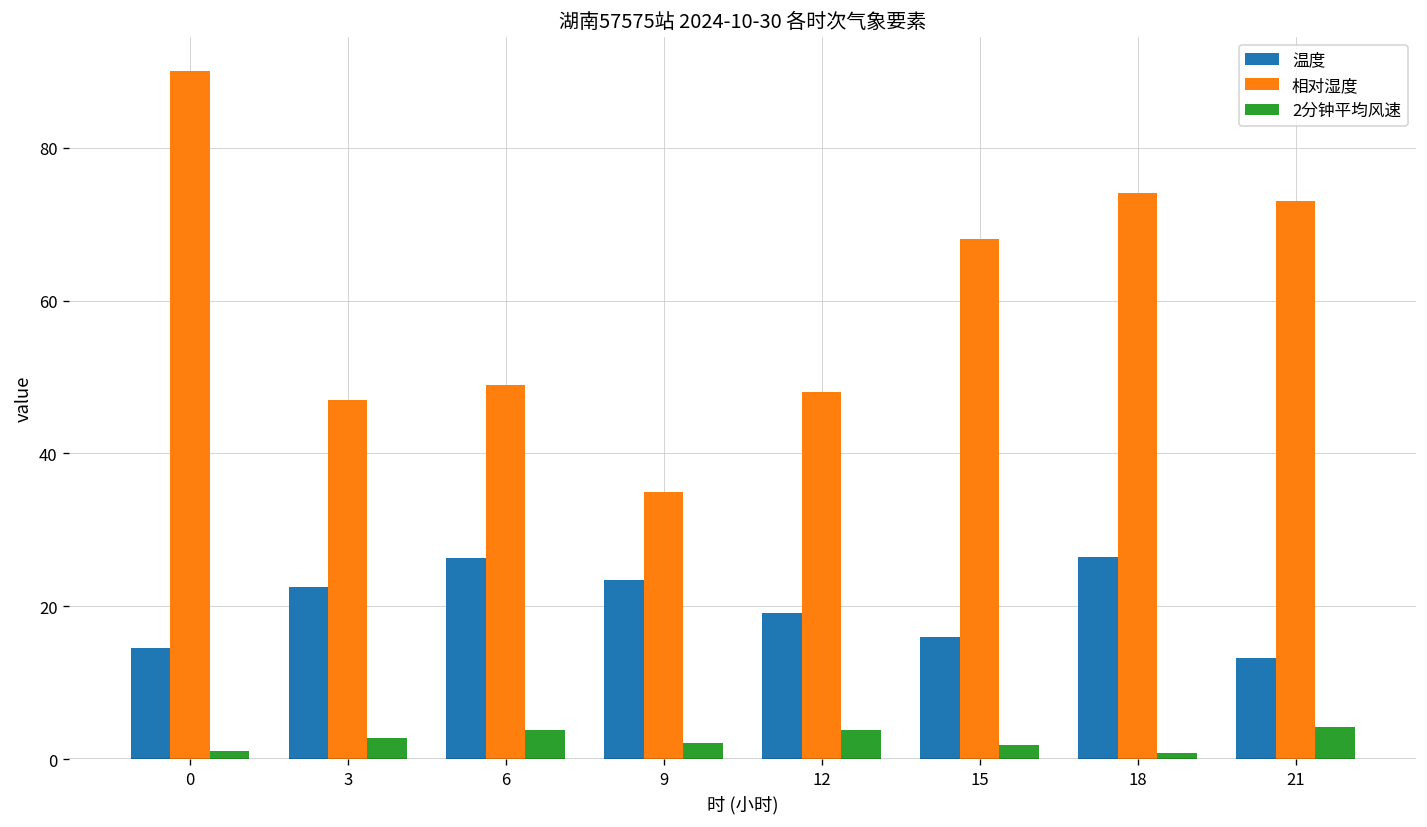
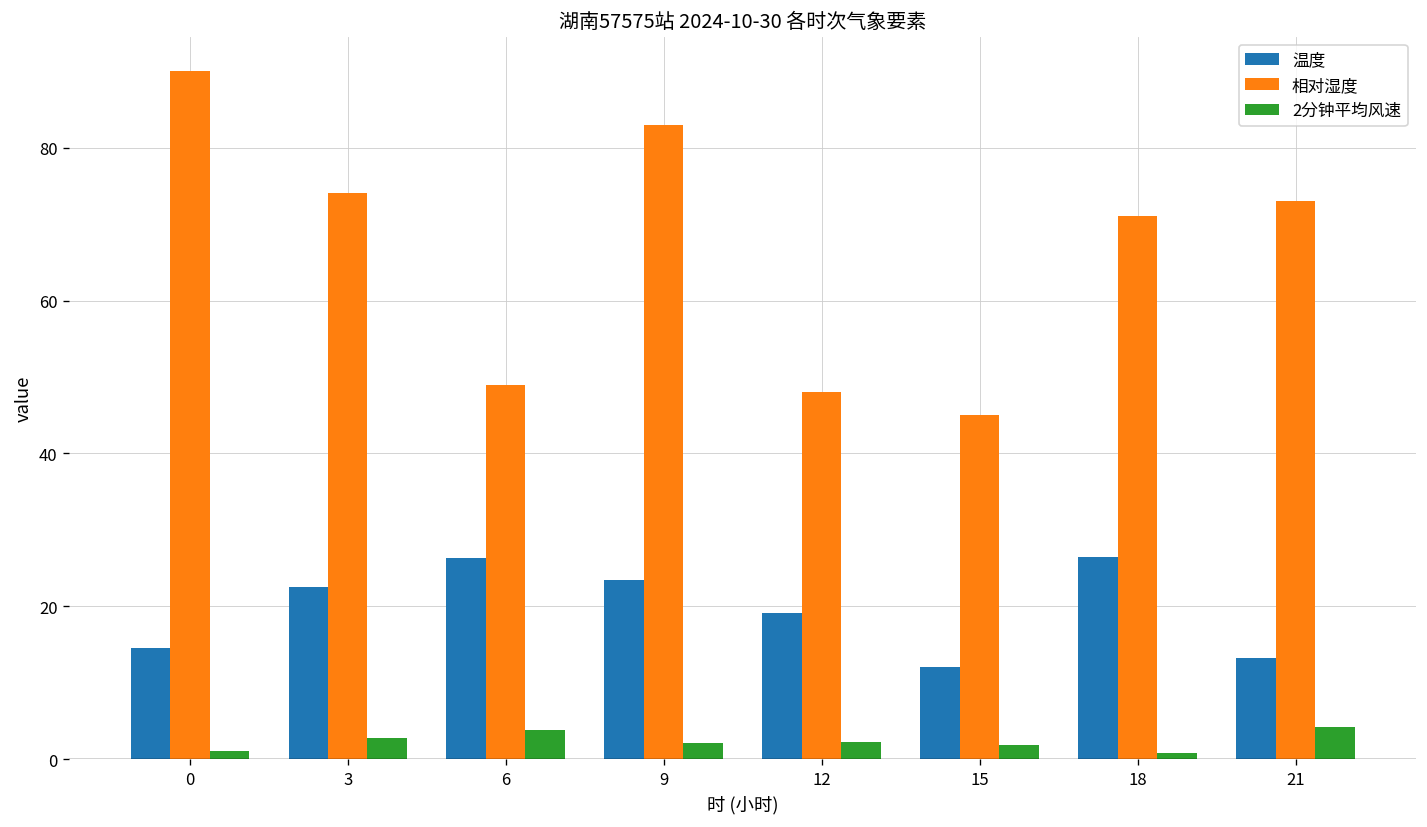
相对湿度, 3: 47 -> 74
相对湿度, 9: 35 -> 83
2分钟平均风速, 12: 4 -> 2
温度, 15: 16 -> 12
相对湿度, 15: 68 -> 45
相对湿度, 18: 74 -> 71
